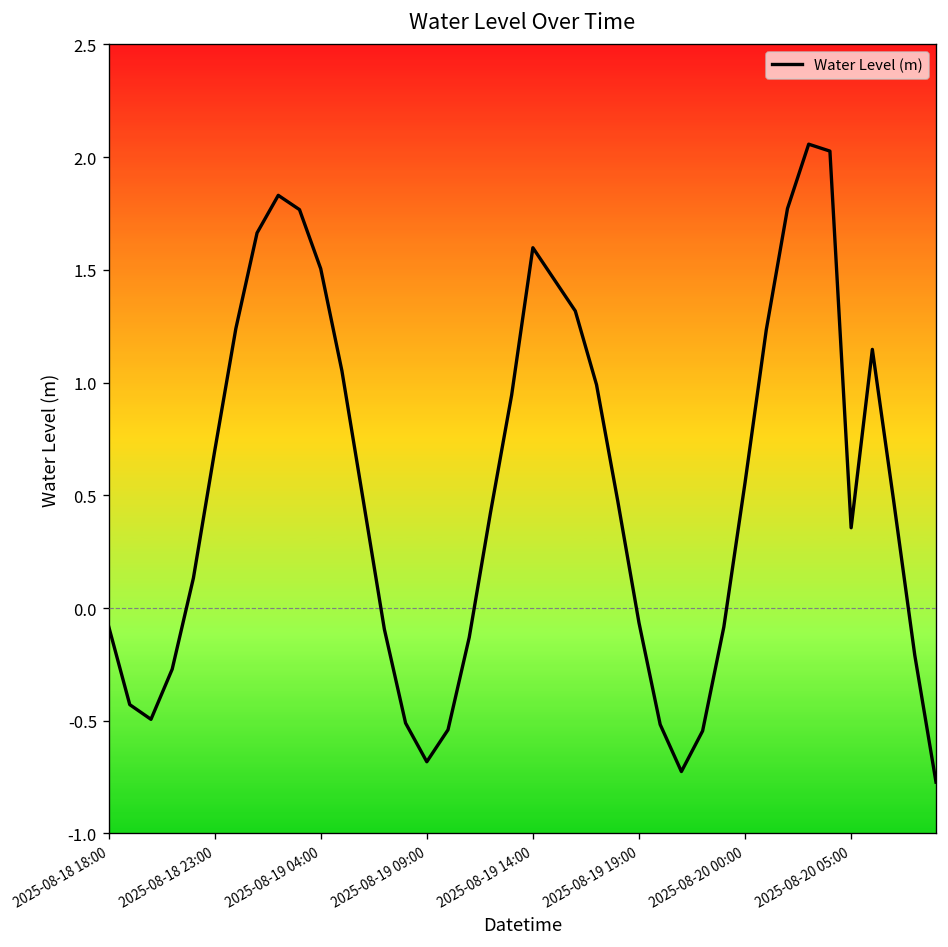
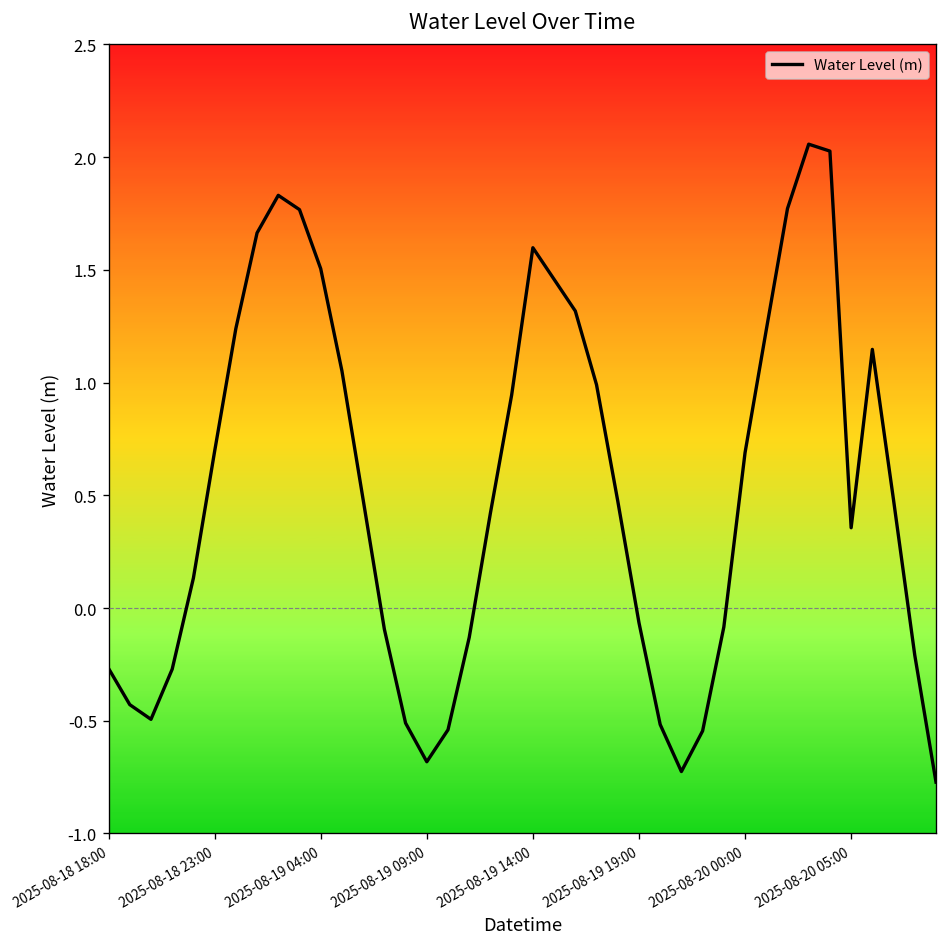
2025-08-18 18:00: -0.08 -> -0.27
2025-08-20 00:00: 0.56 -> 0.69
